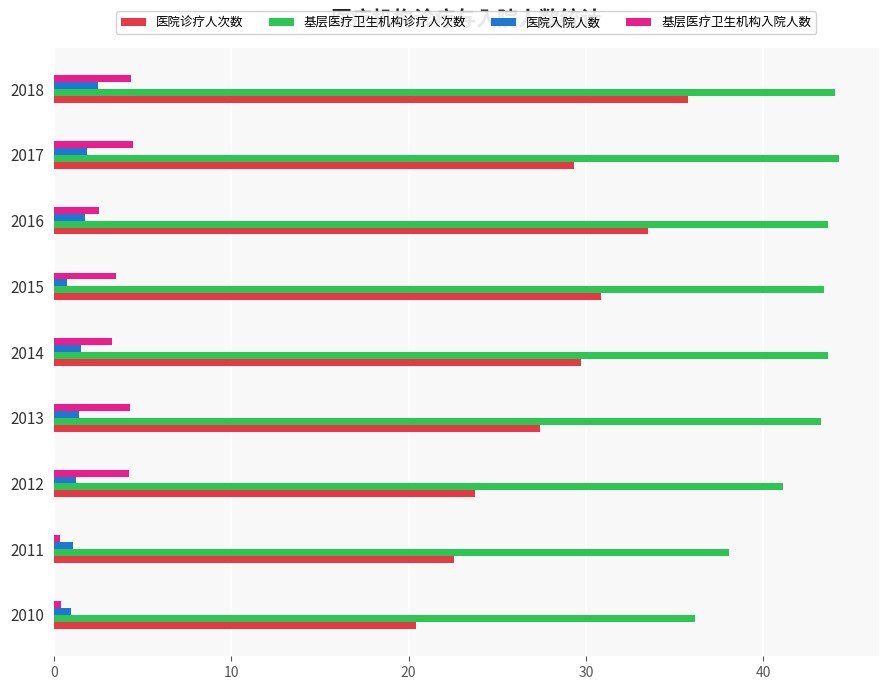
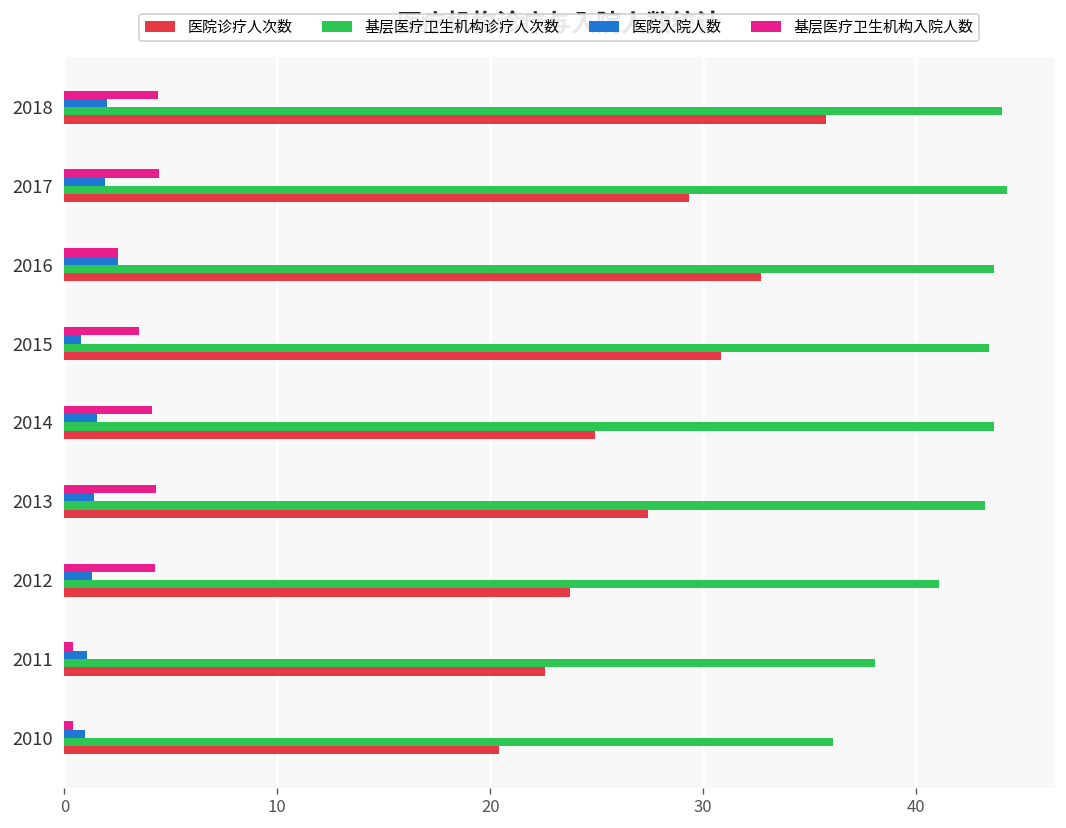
医院入院人数, 2018: 2.5 -> 2.0
医院入院人数, 2016: 1.8 -> 2.5
医院诊疗人次数, 2016: 33.5 -> 32.7
基层医疗卫生机构入院人数, 2014: 3.3 -> 4.1
医院诊疗人次数, 2014: 29.7 -> 24.9
